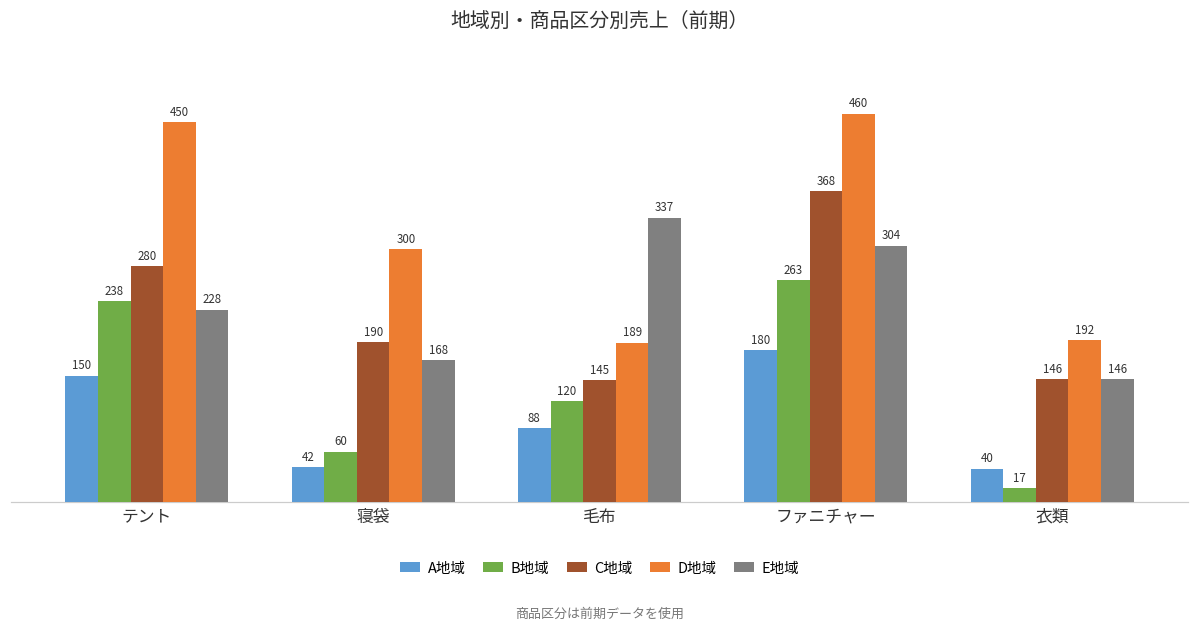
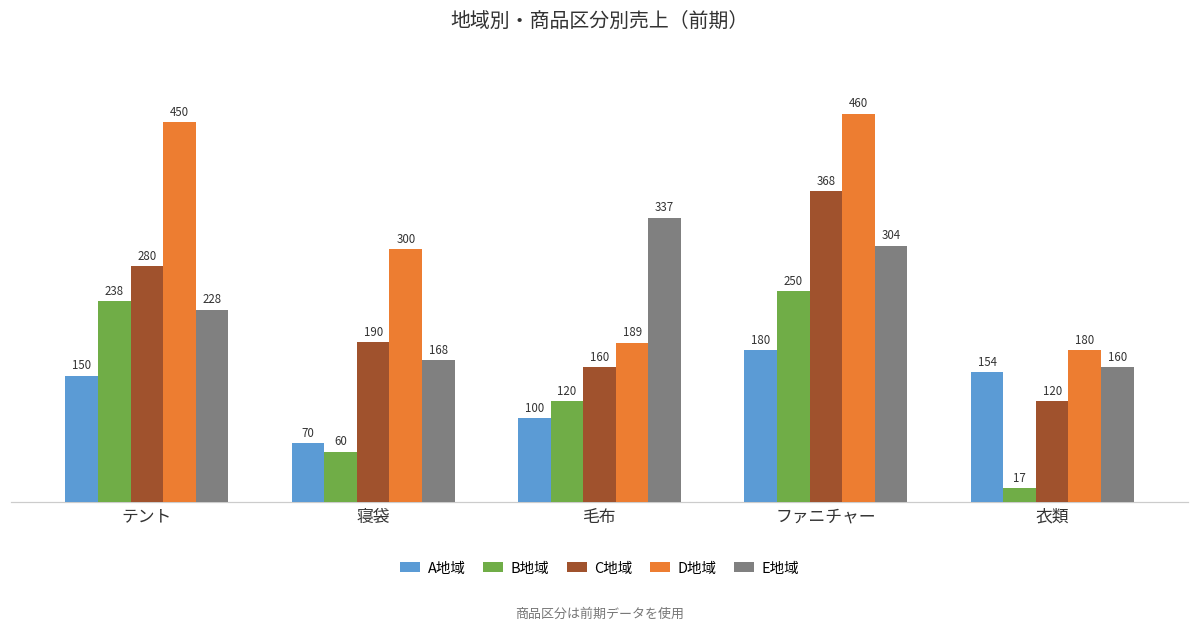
A地域, 寝袋: 42 -> 70
A地域, 毛布: 88 -> 100
C地域, 毛布: 145 -> 160
B地域, ファニチャー: 263 -> 250
A地域, 衣類: 40 -> 154
C地域, 衣類: 146 -> 120
D地域, 衣類: 192 -> 180
E地域, 衣類: 146 -> 160
